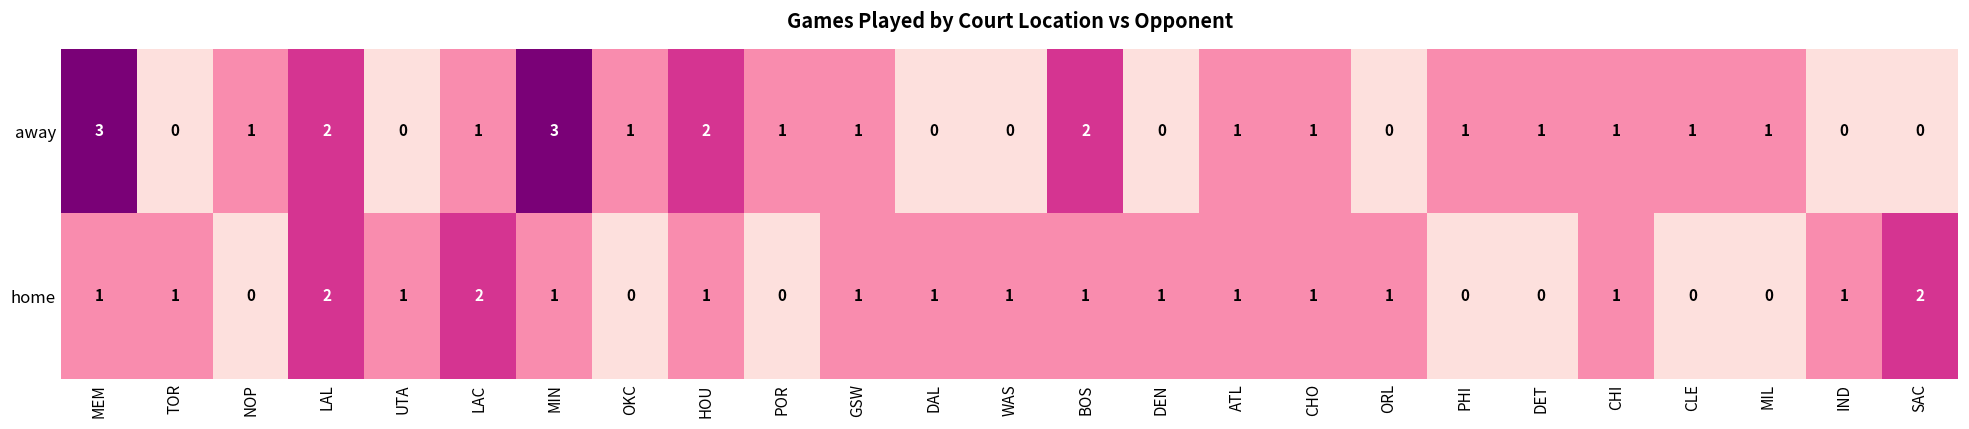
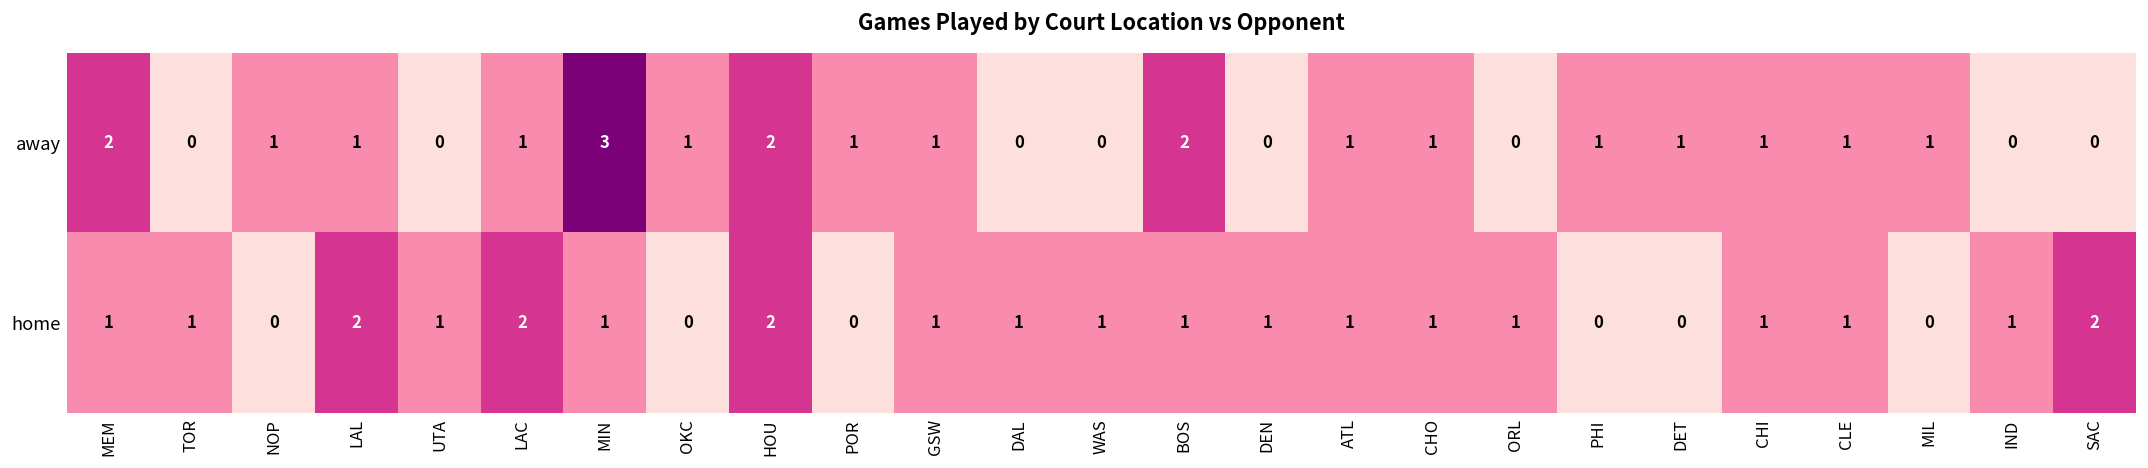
away, MEM: 3 -> 2
away, LAL: 2 -> 1
home, HOU: 1 -> 2
home, CLE: 0 -> 1
